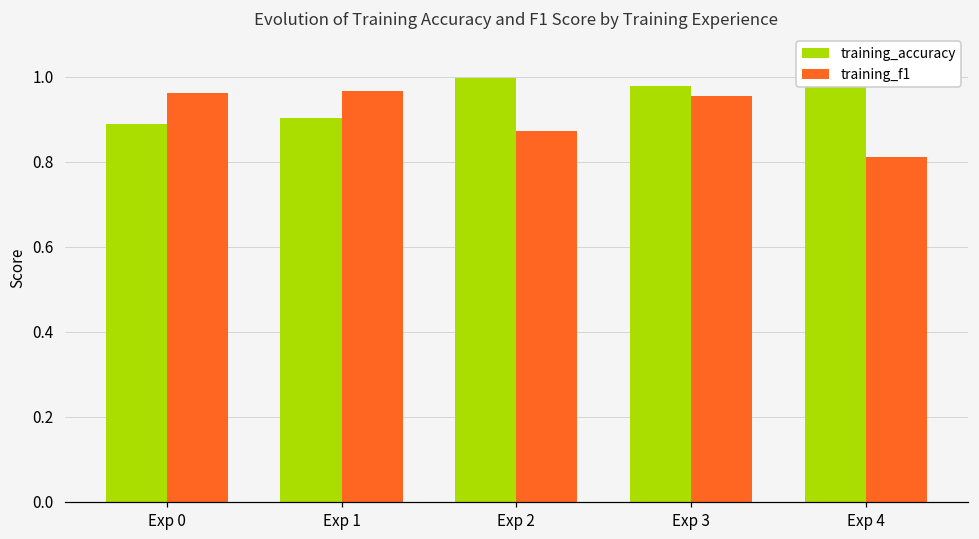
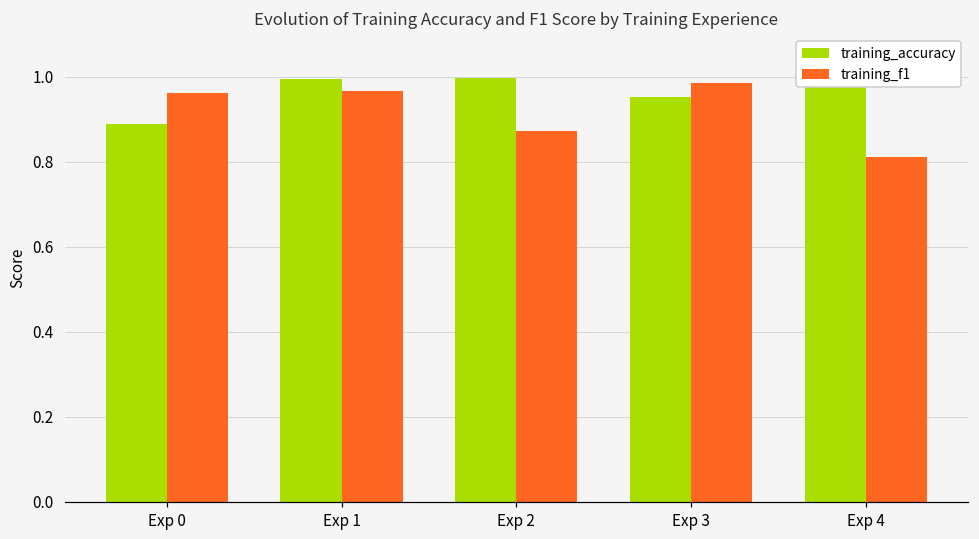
training_accuracy, Exp 1: 0.90 -> 0.99
training_accuracy, Exp 3: 0.98 -> 0.95
training_f1, Exp 3: 0.95 -> 0.99
